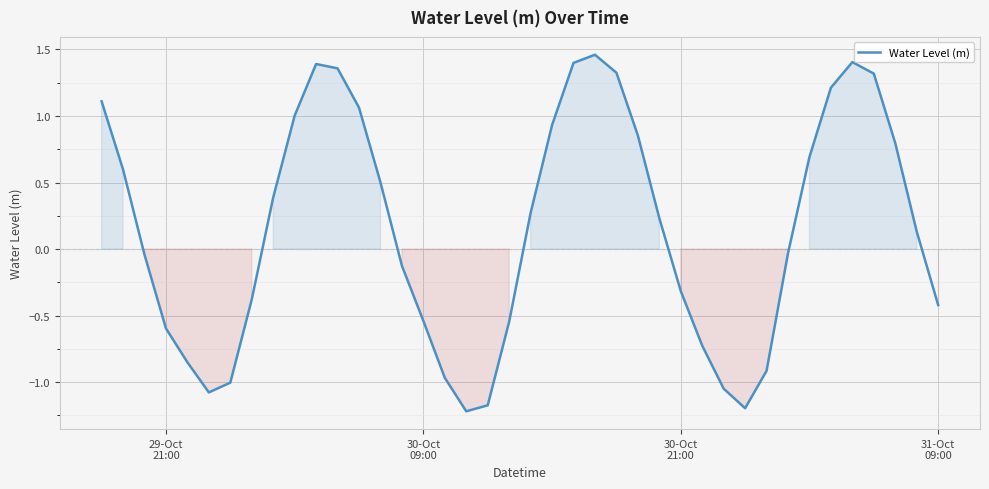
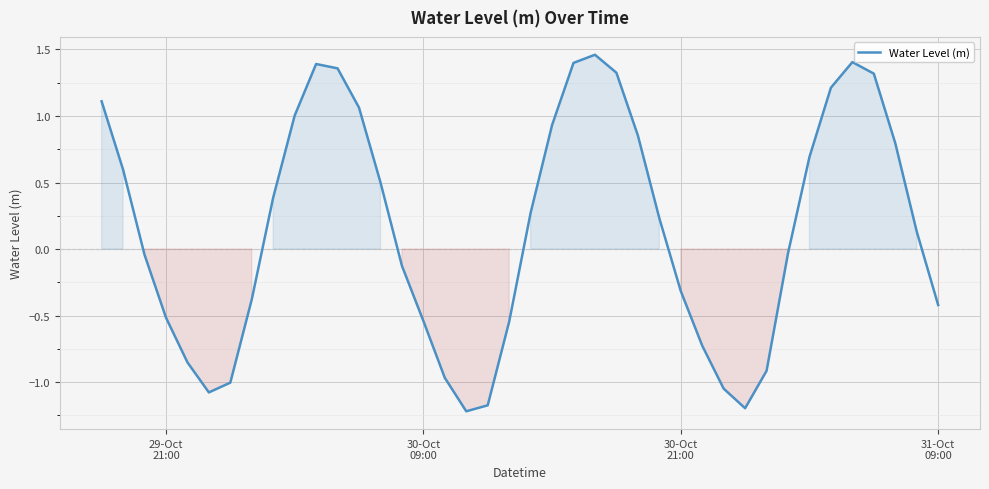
29-Oct 21:00: -0.60 -> -0.51
